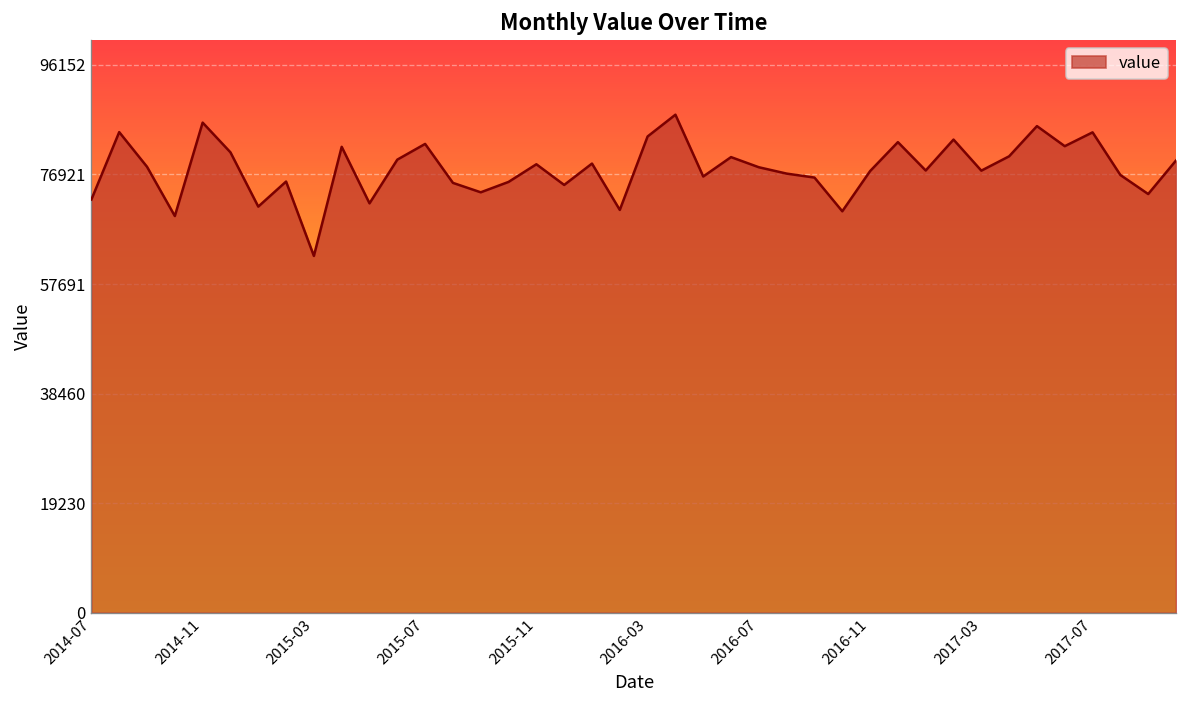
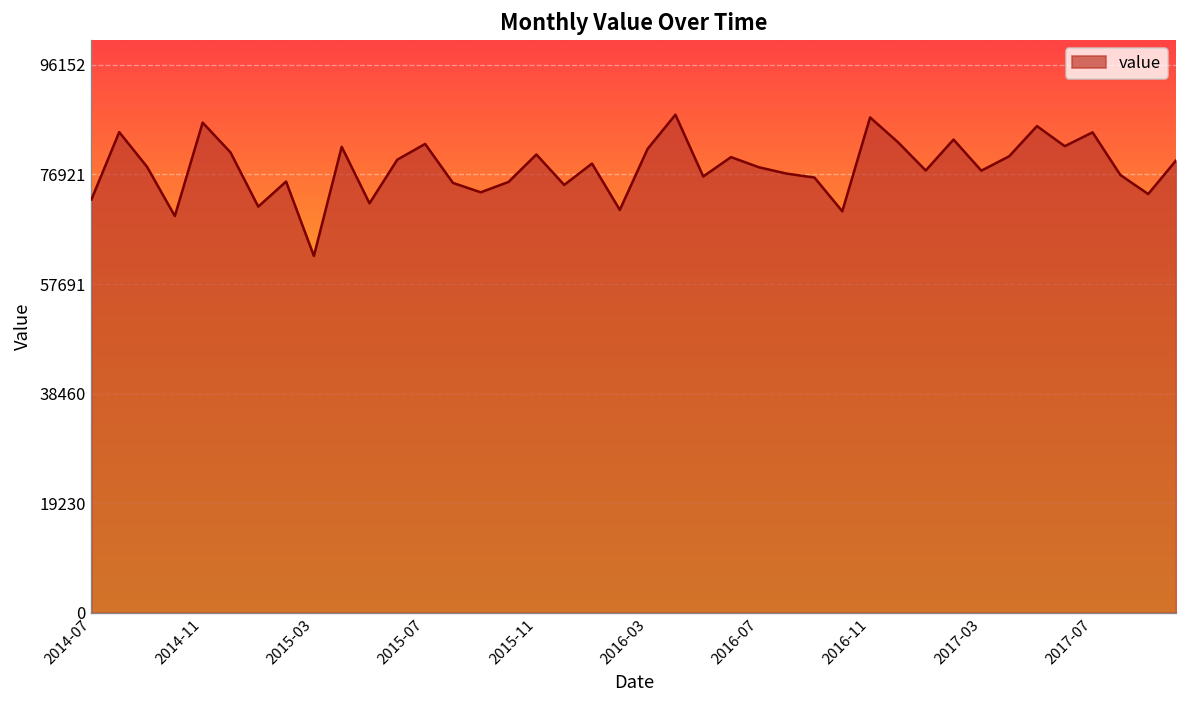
2015-11: 79000 -> 80000
2016-03: 84000 -> 81000
2016-11: 78000 -> 87000
